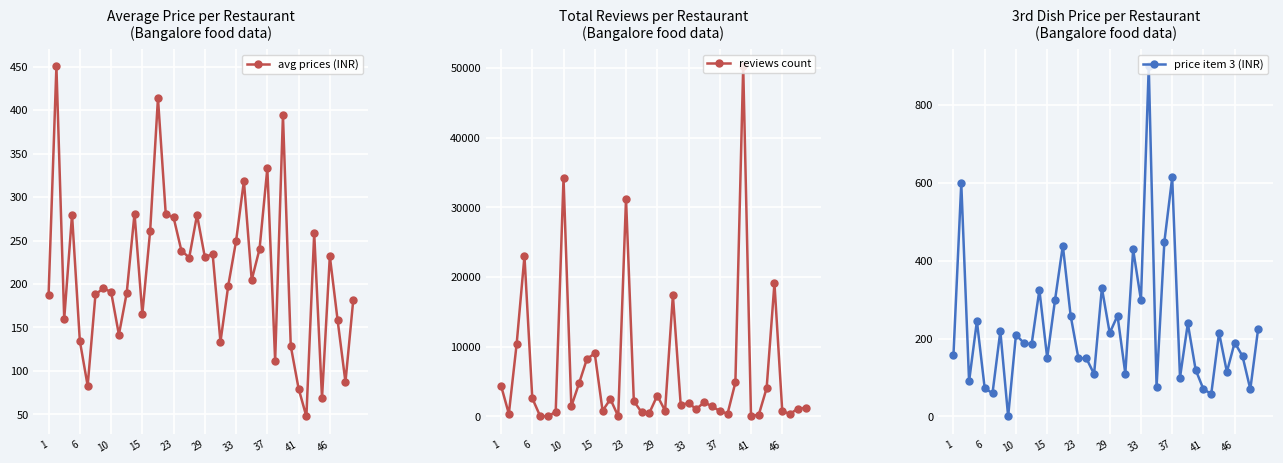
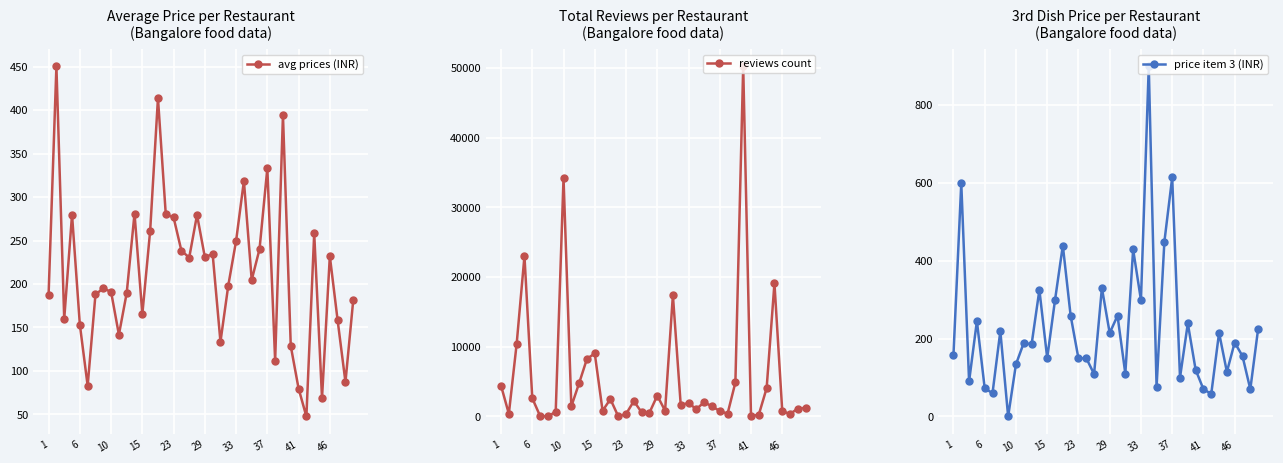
Average Price per Restaurant (Bangalore food data), 6: 130 -> 150
Total Reviews per Restaurant (Bangalore food data), 23: 31000 -> 0
3rd Dish Price per Restaurant (Bangalore food data), 10: 210 -> 130
